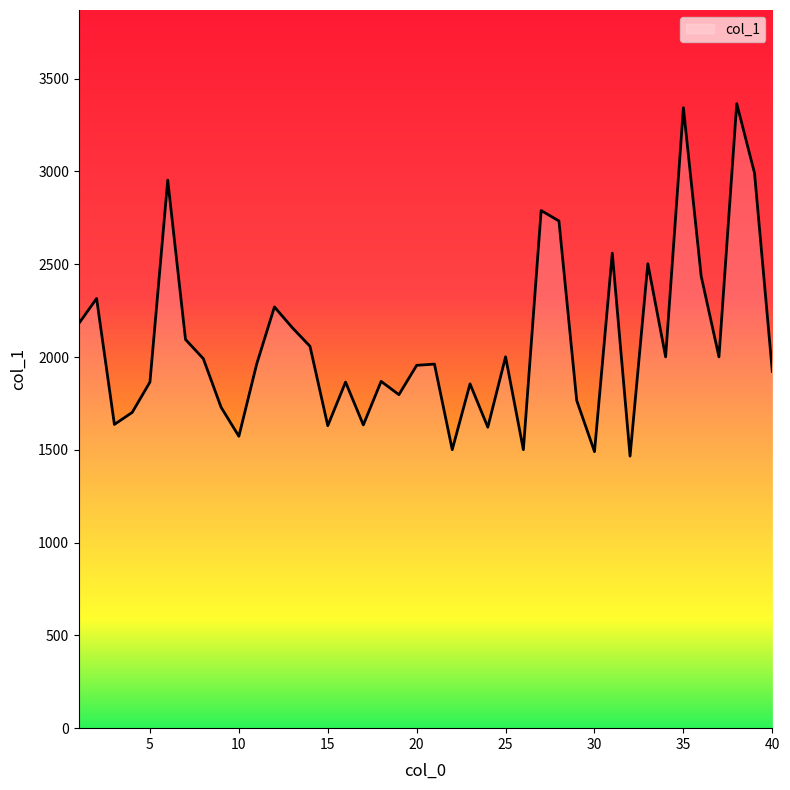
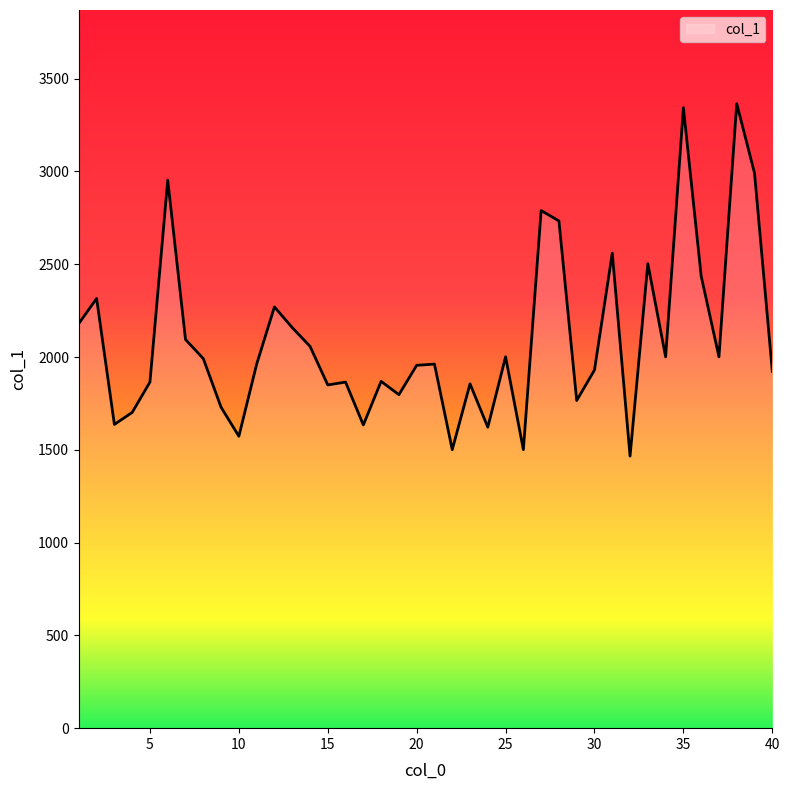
15: 1630 -> 1850
30: 1490 -> 1930
